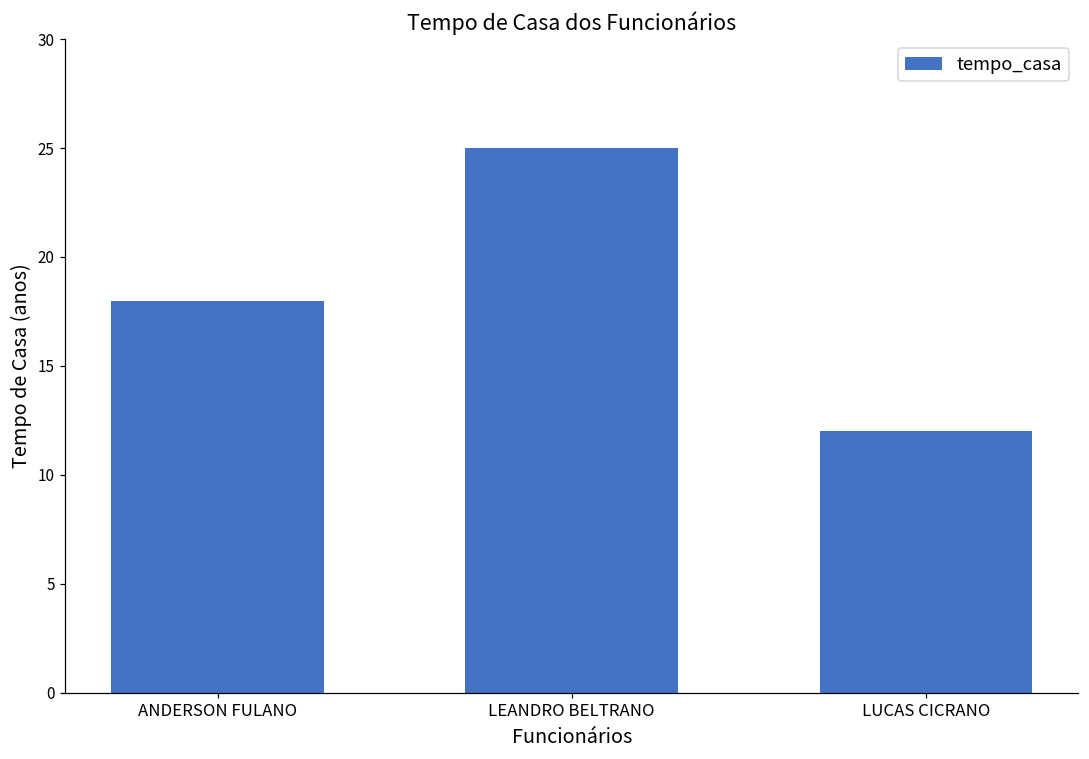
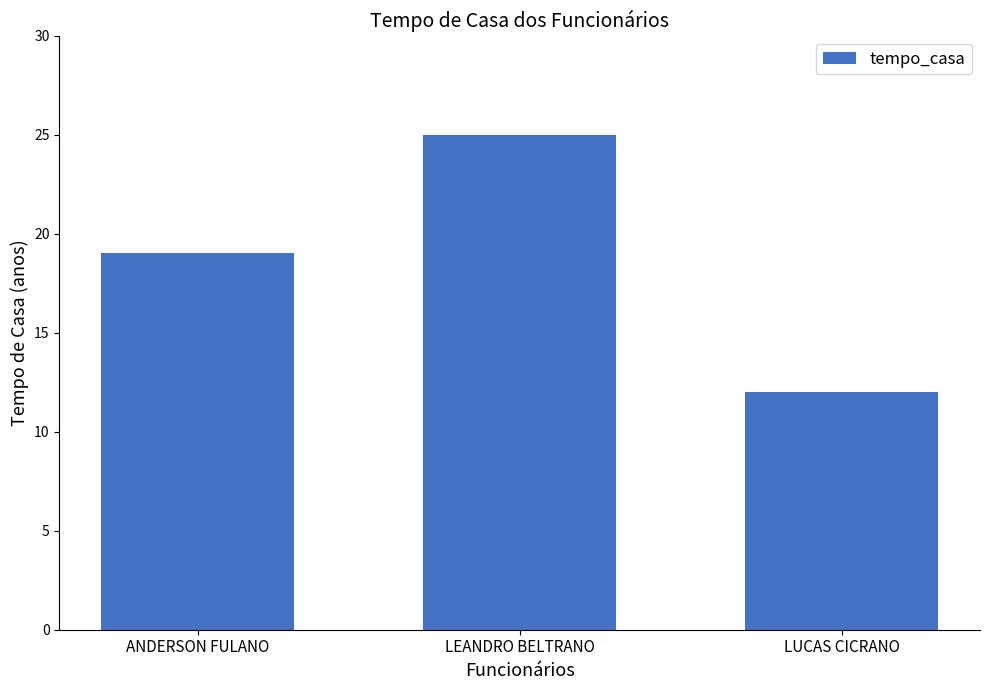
ANDERSON FULANO: 18 -> 19
